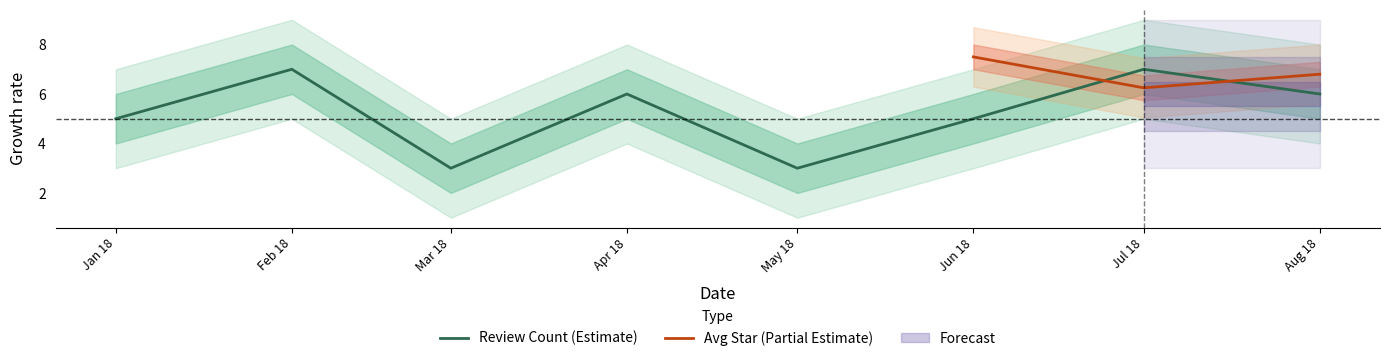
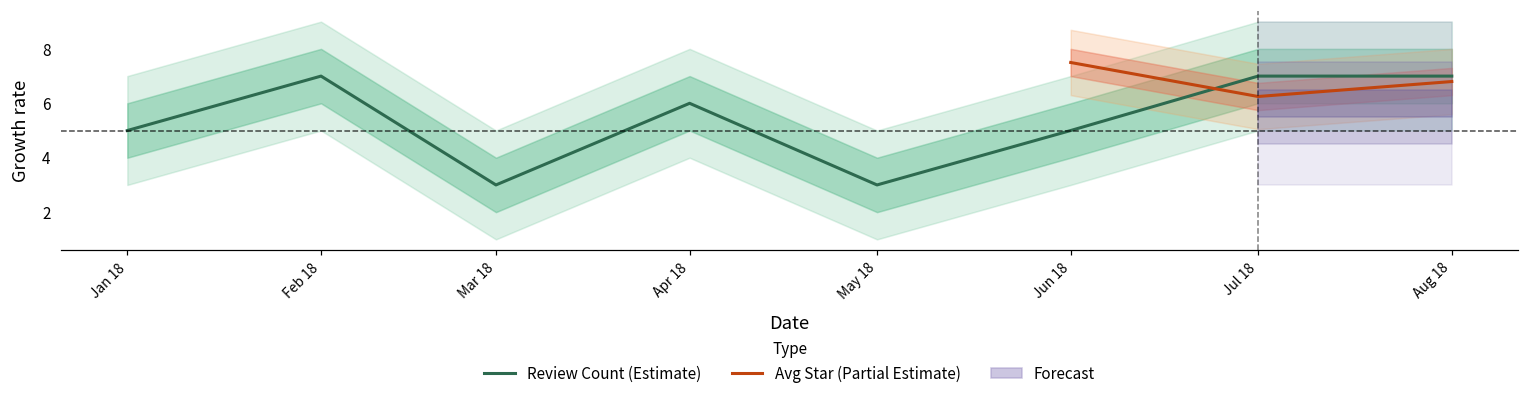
Review Count (Estimate), Aug 18: 6 -> 7
